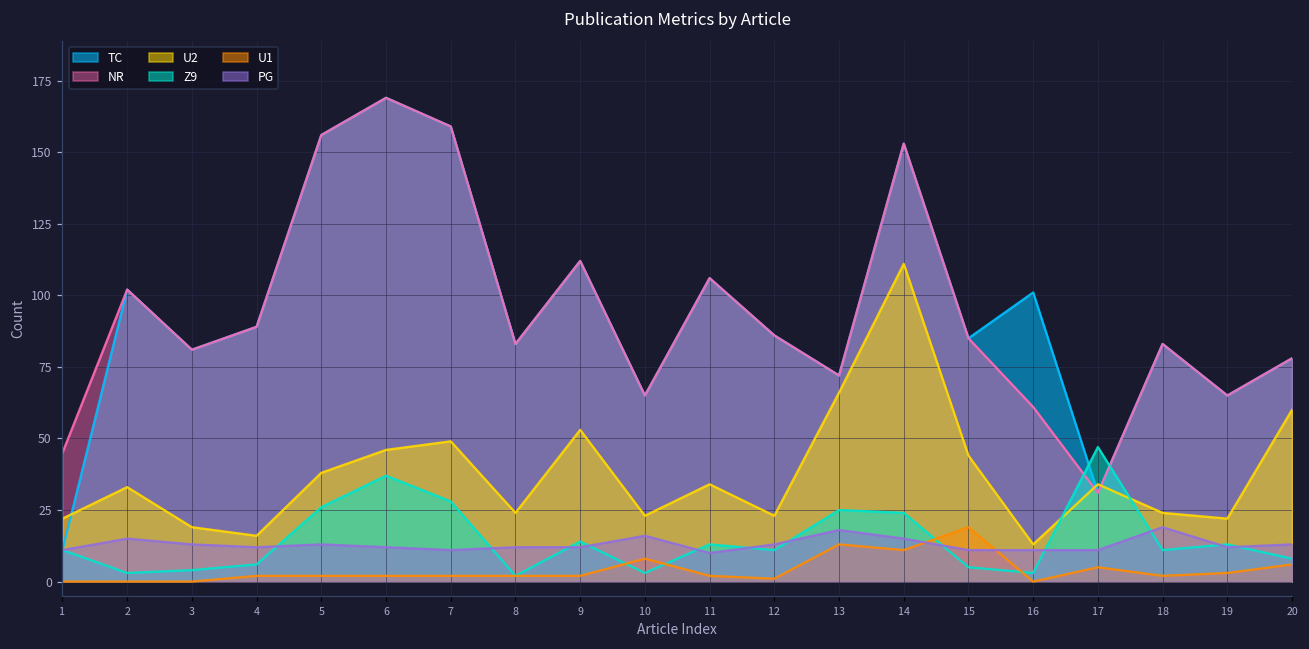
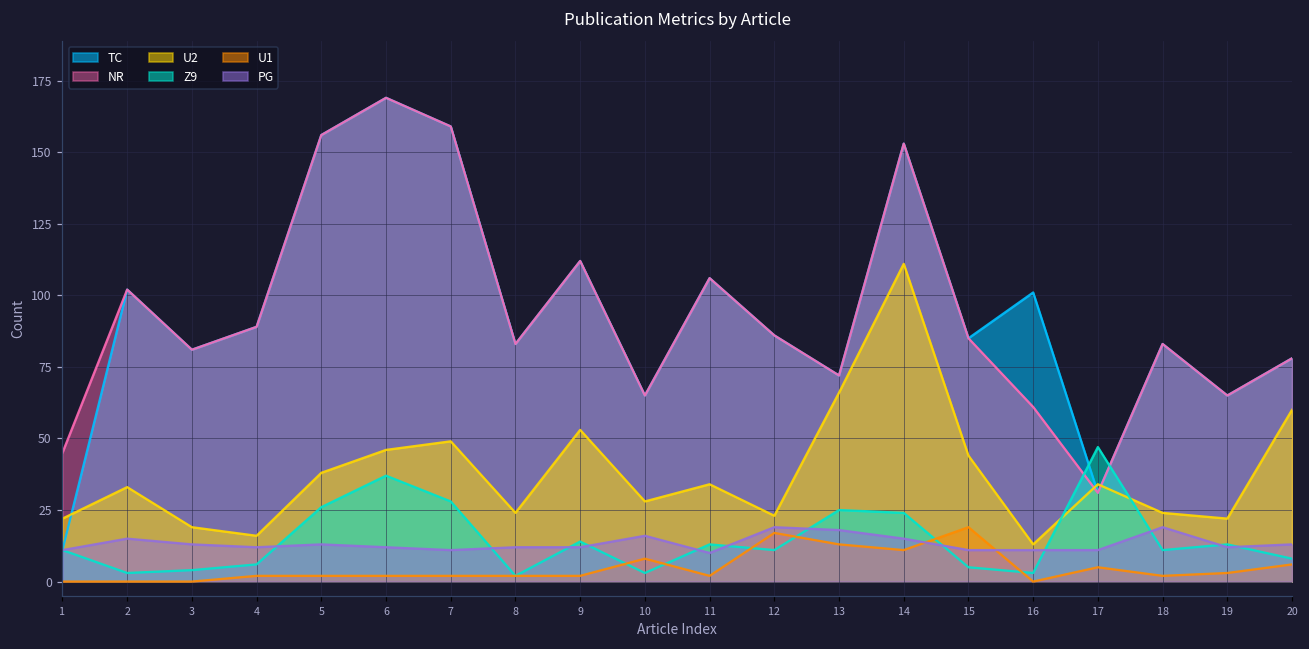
U2, 10: 23 -> 28
U1, 12: 1 -> 17
PG, 12: 13 -> 19
